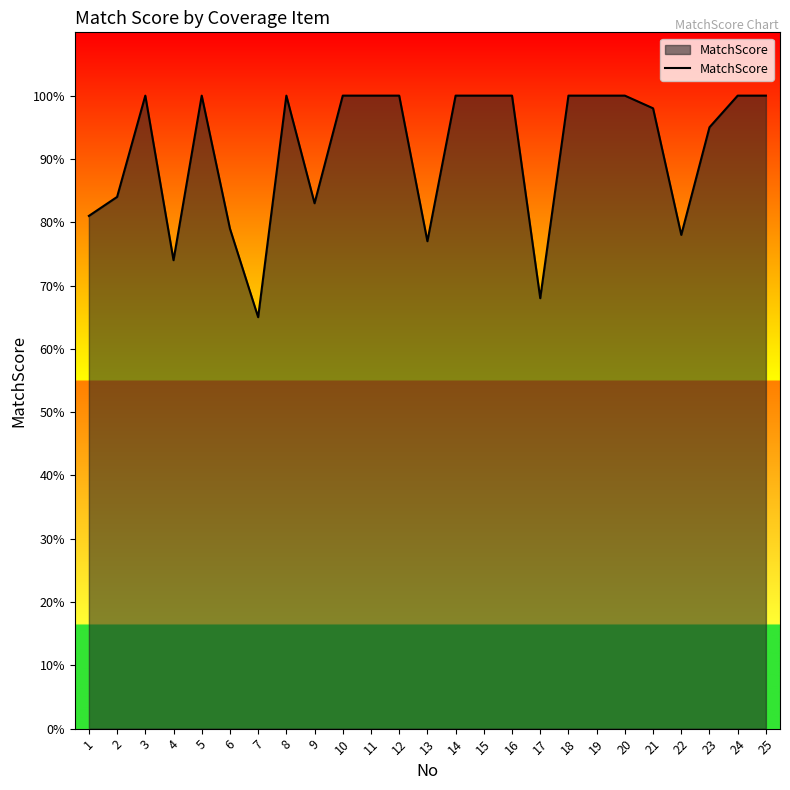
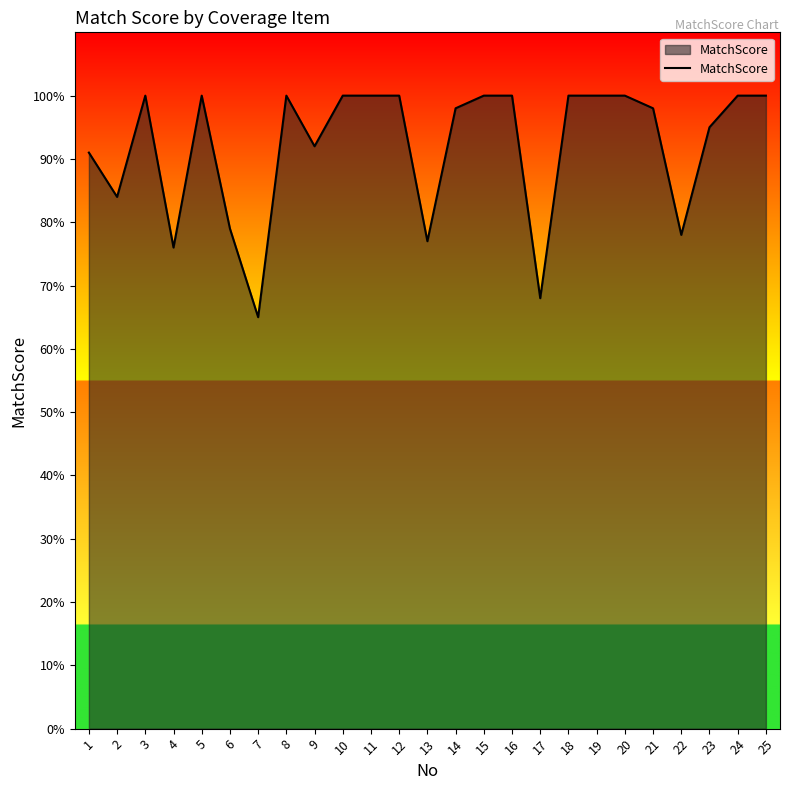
1: 81% -> 91%
4: 74% -> 76%
9: 83% -> 92%
14: 100% -> 98%
